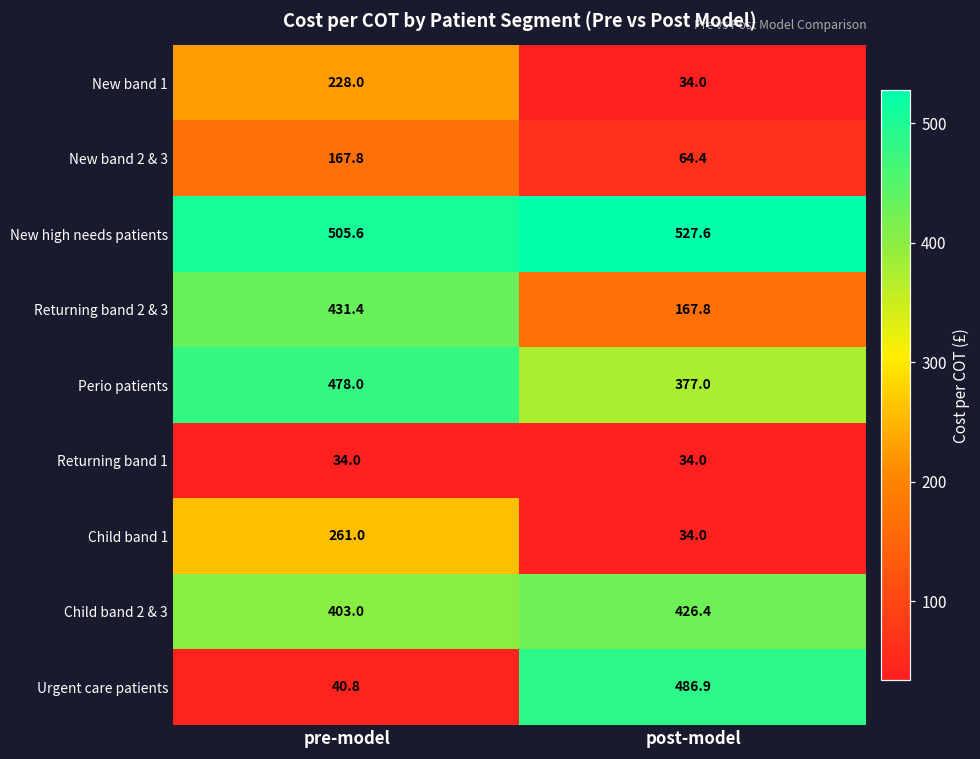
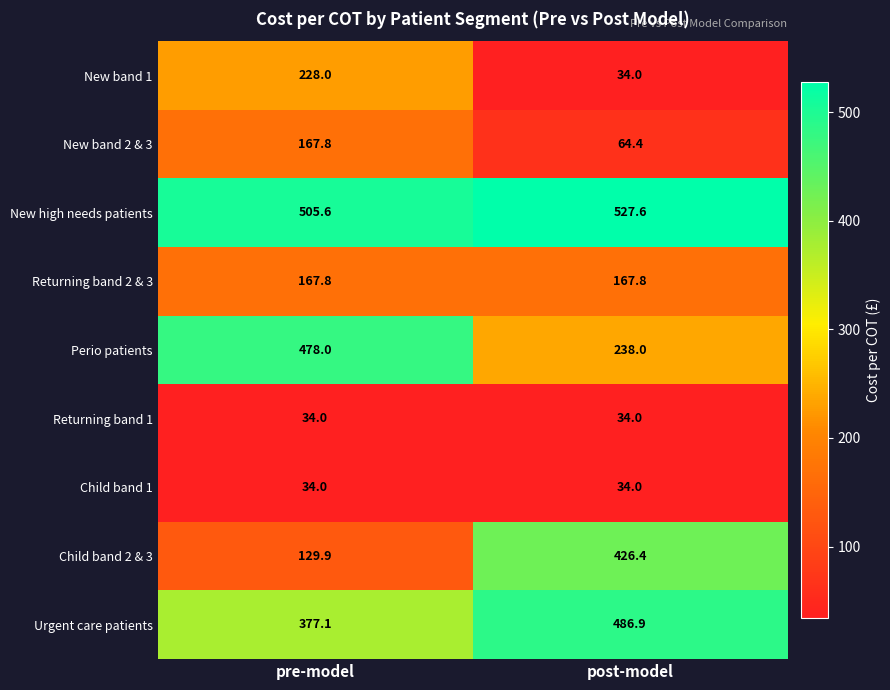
Returning band 2 & 3, pre-model: 431.4 -> 167.8
Perio patients, post-model: 377.0 -> 238.0
Child band 1, pre-model: 261.0 -> 34.0
Child band 2 & 3, pre-model: 403.0 -> 129.9
Urgent care patients, pre-model: 40.8 -> 377.1
